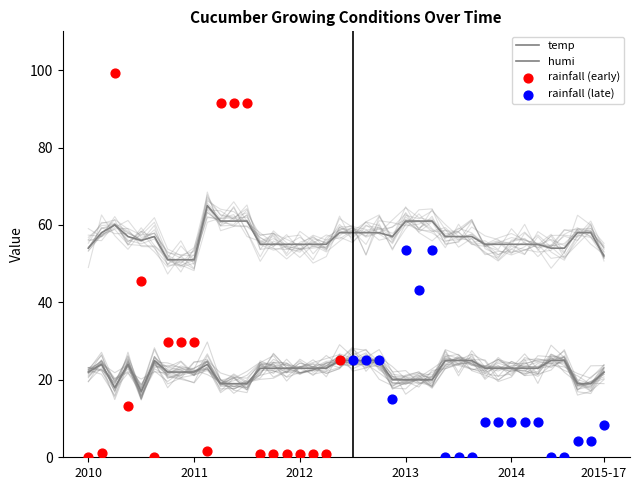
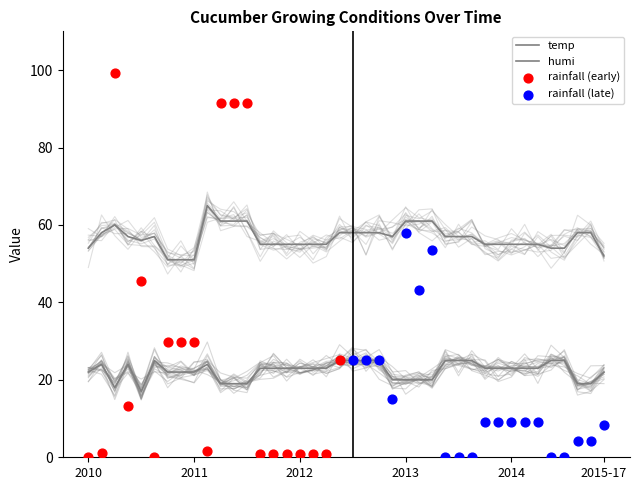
rainfall (late), 2013: 54 -> 58
